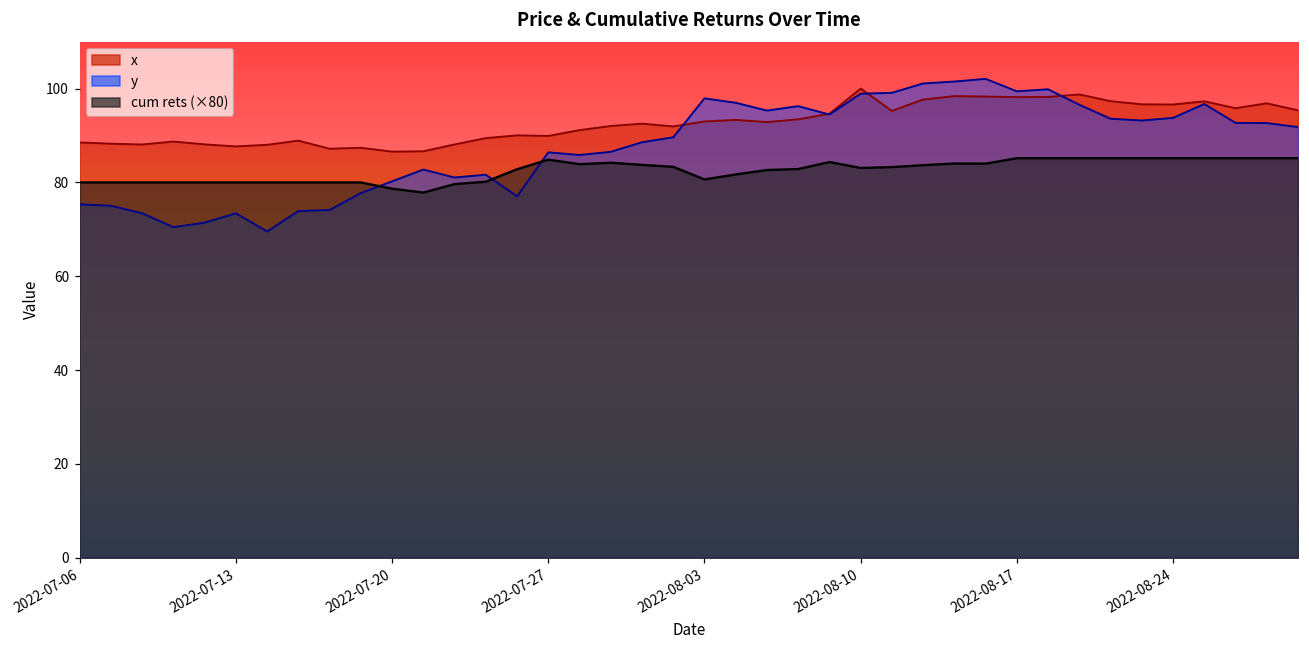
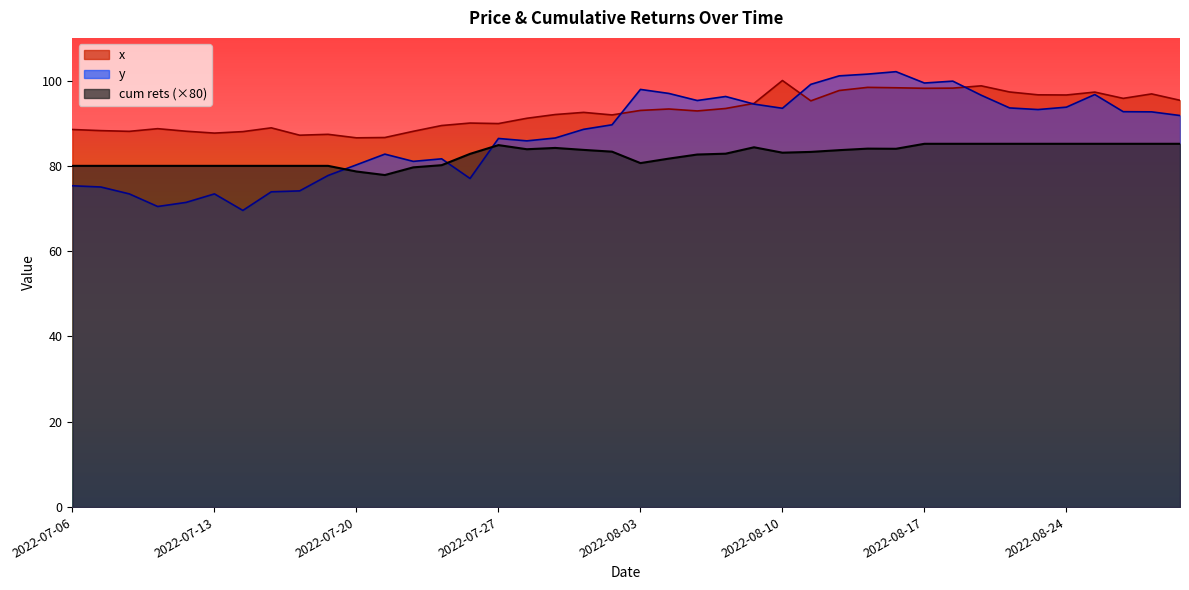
y, 2022-08-10: 99 -> 93
